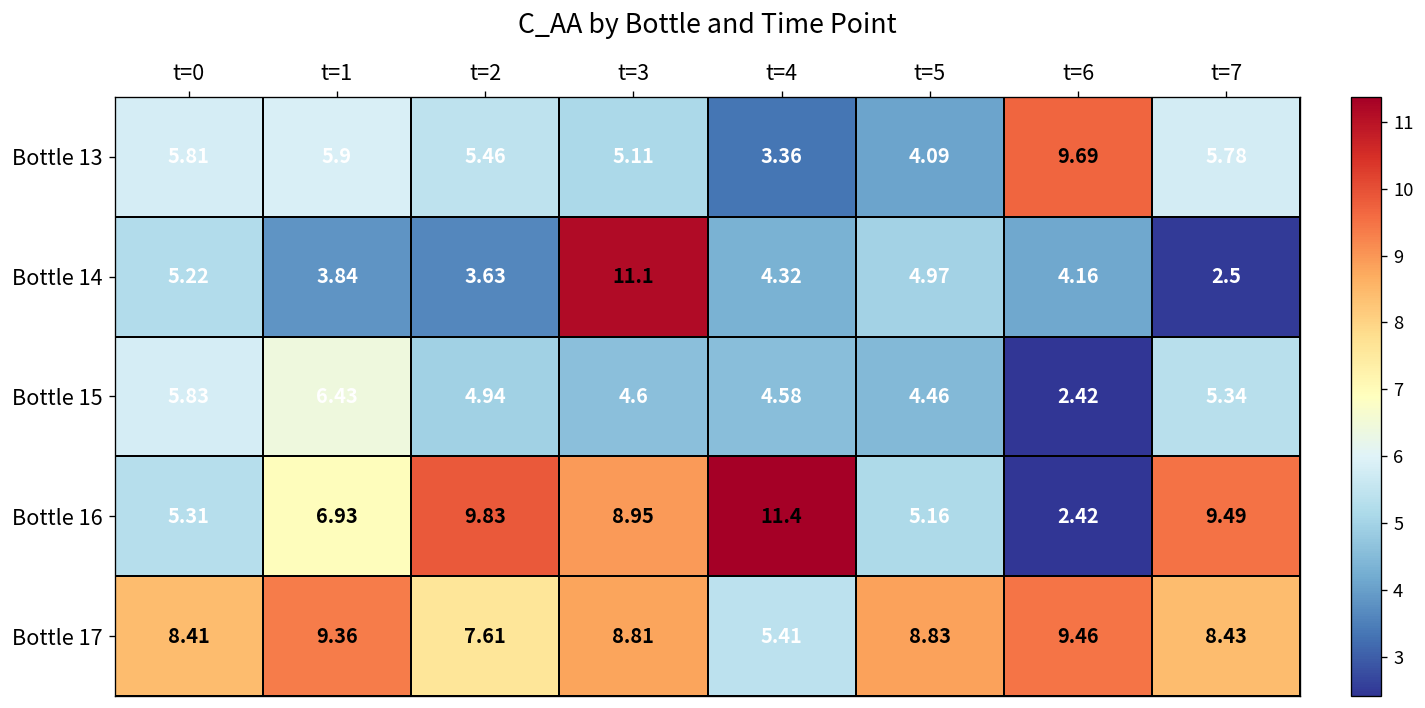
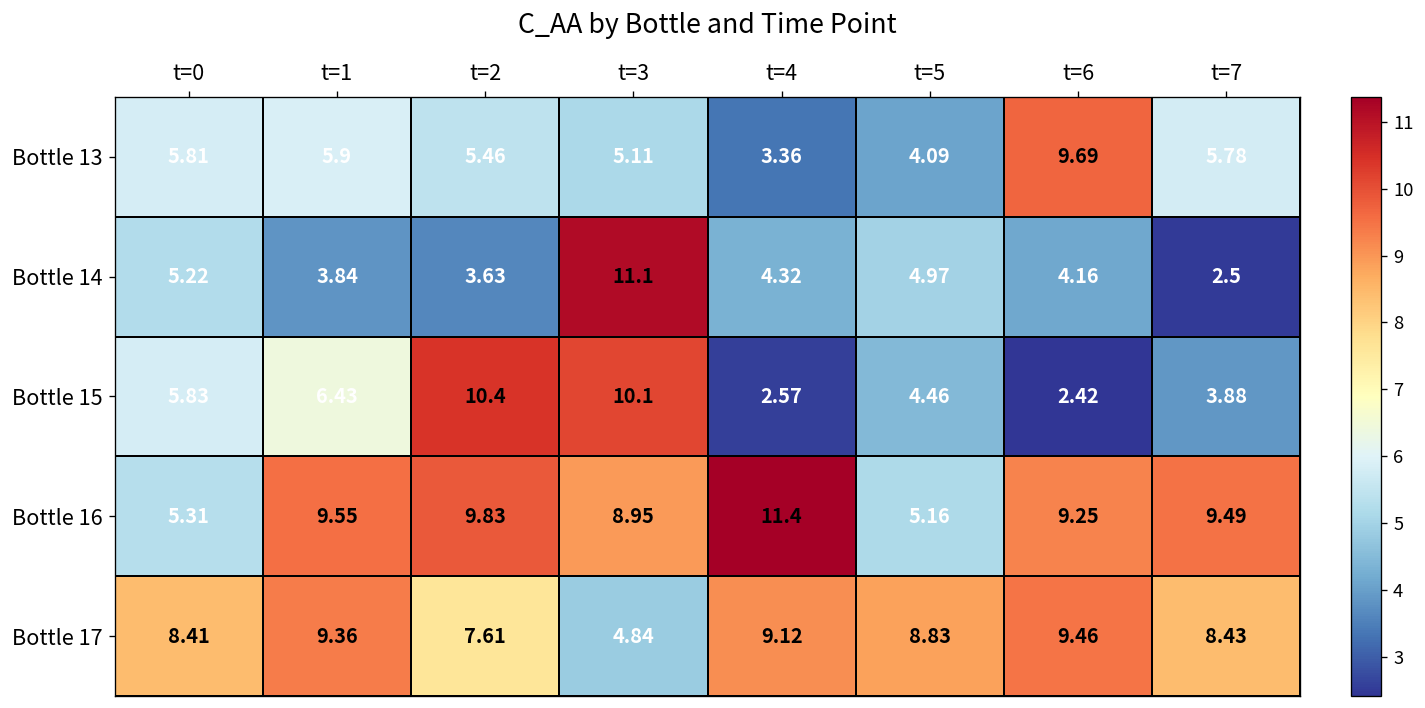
Bottle 15, t=2: 4.94 -> 10.4
Bottle 15, t=3: 4.6 -> 10.1
Bottle 15, t=4: 4.58 -> 2.57
Bottle 15, t=7: 5.34 -> 3.88
Bottle 16, t=1: 6.93 -> 9.55
Bottle 16, t=6: 2.42 -> 9.25
Bottle 17, t=3: 8.81 -> 4.84
Bottle 17, t=4: 5.41 -> 9.12
